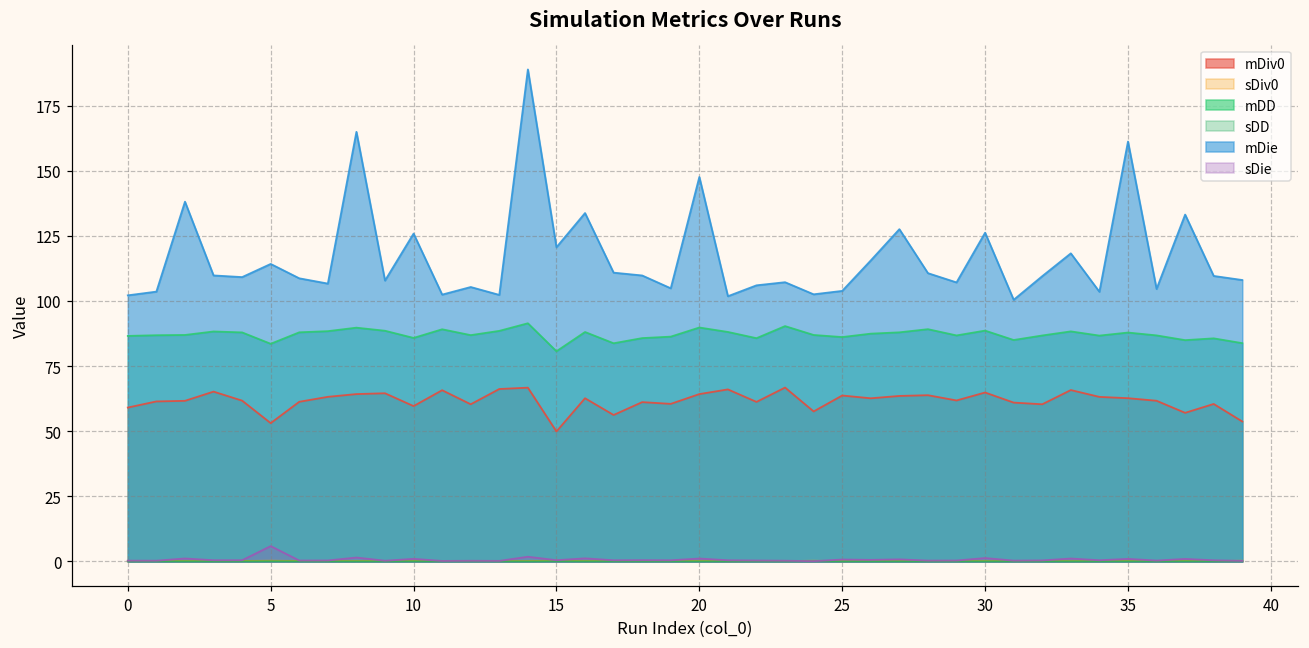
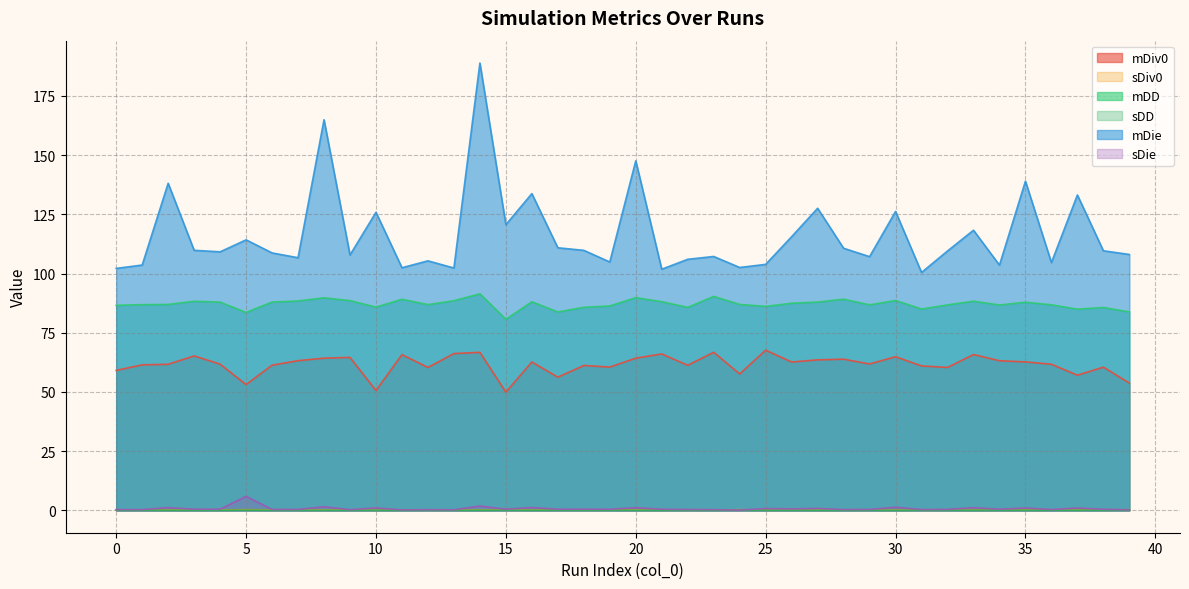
mDiv0, 10: 60 -> 51
mDiv0, 25: 64 -> 68
mDie, 35: 161 -> 139
